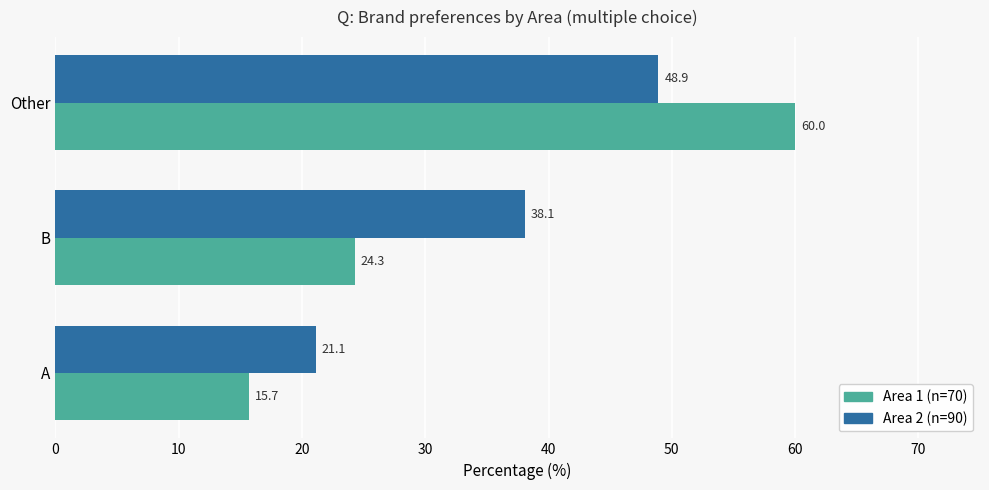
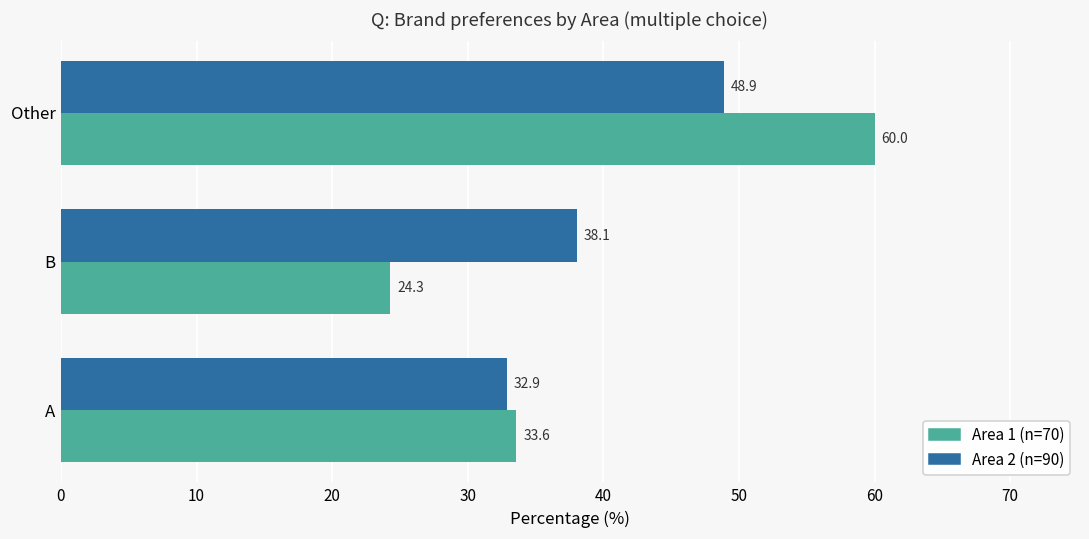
Area 2 (n=90), A: 21.1 -> 32.9
Area 1 (n=70), A: 15.7 -> 33.6
